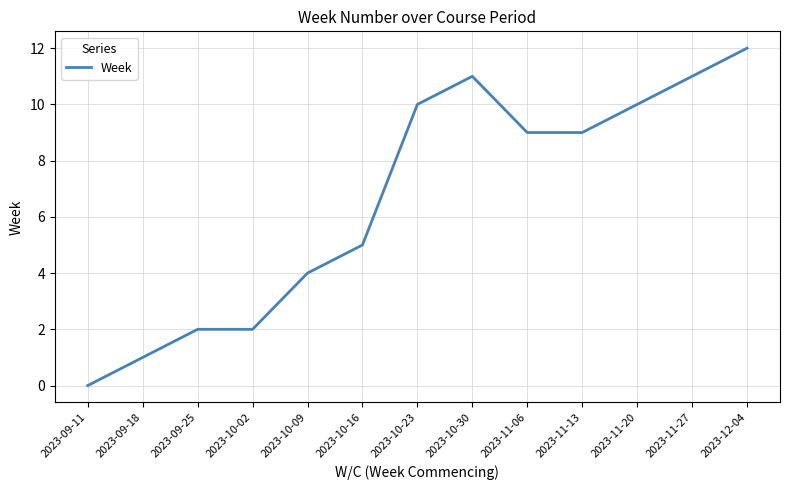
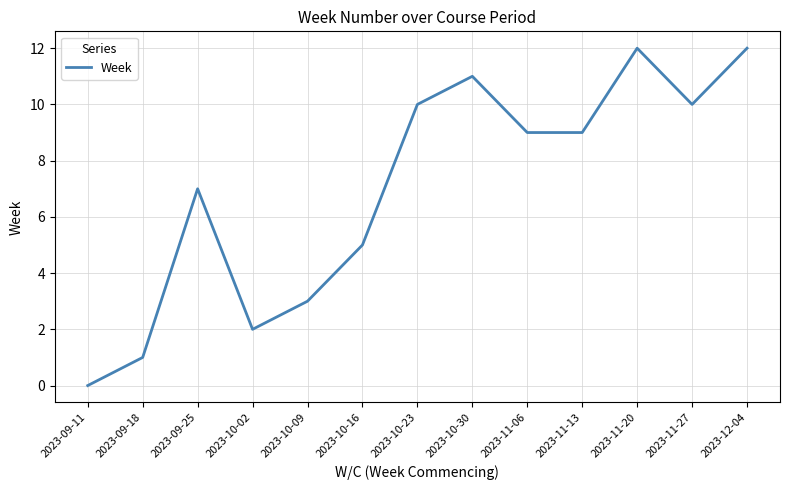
2023-09-25: 2 -> 7
2023-10-09: 4 -> 3
2023-11-20: 10 -> 12
2023-11-27: 11 -> 10
